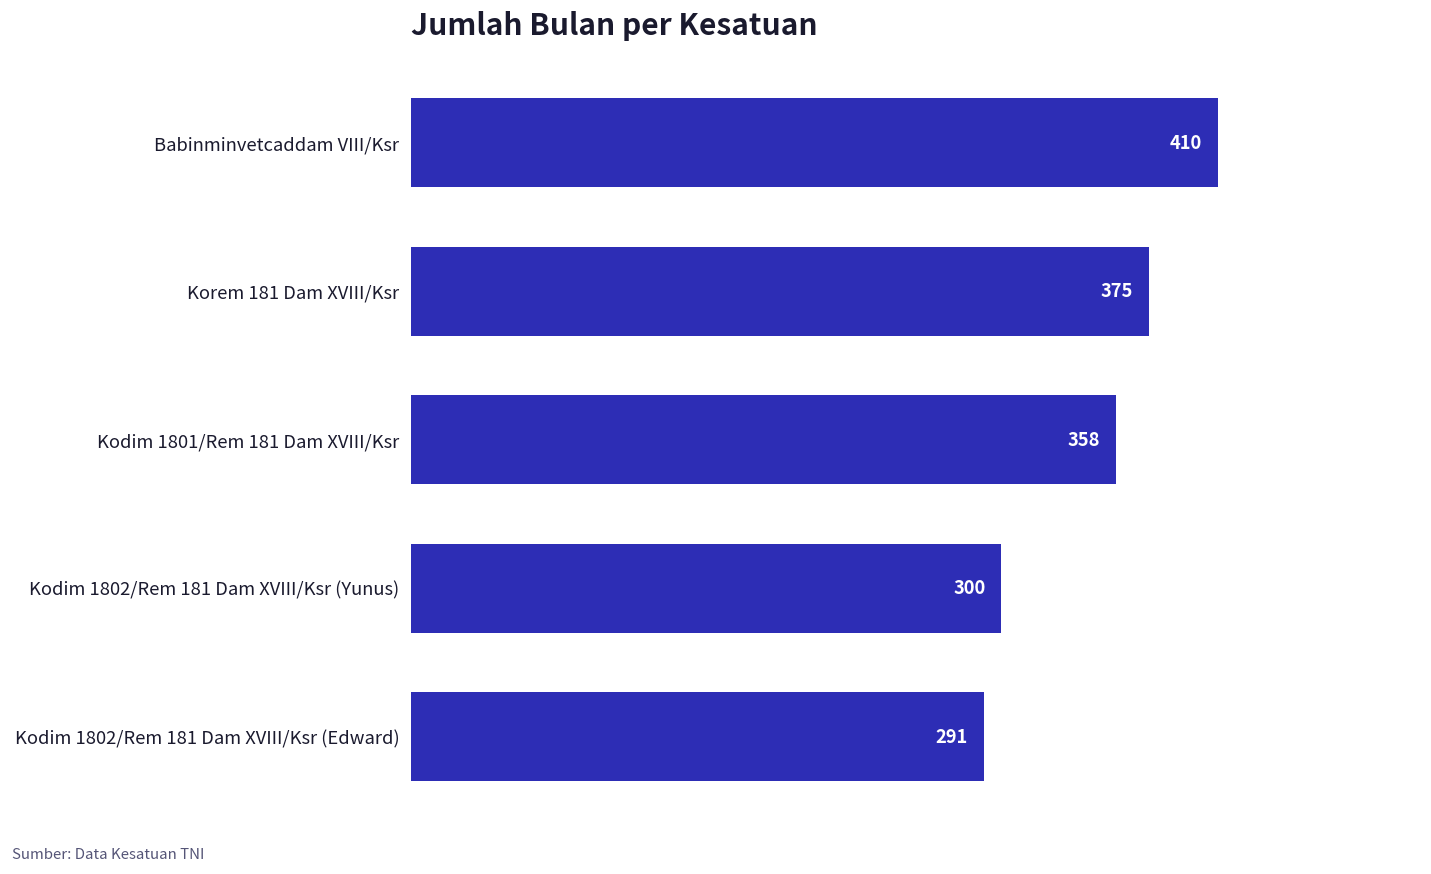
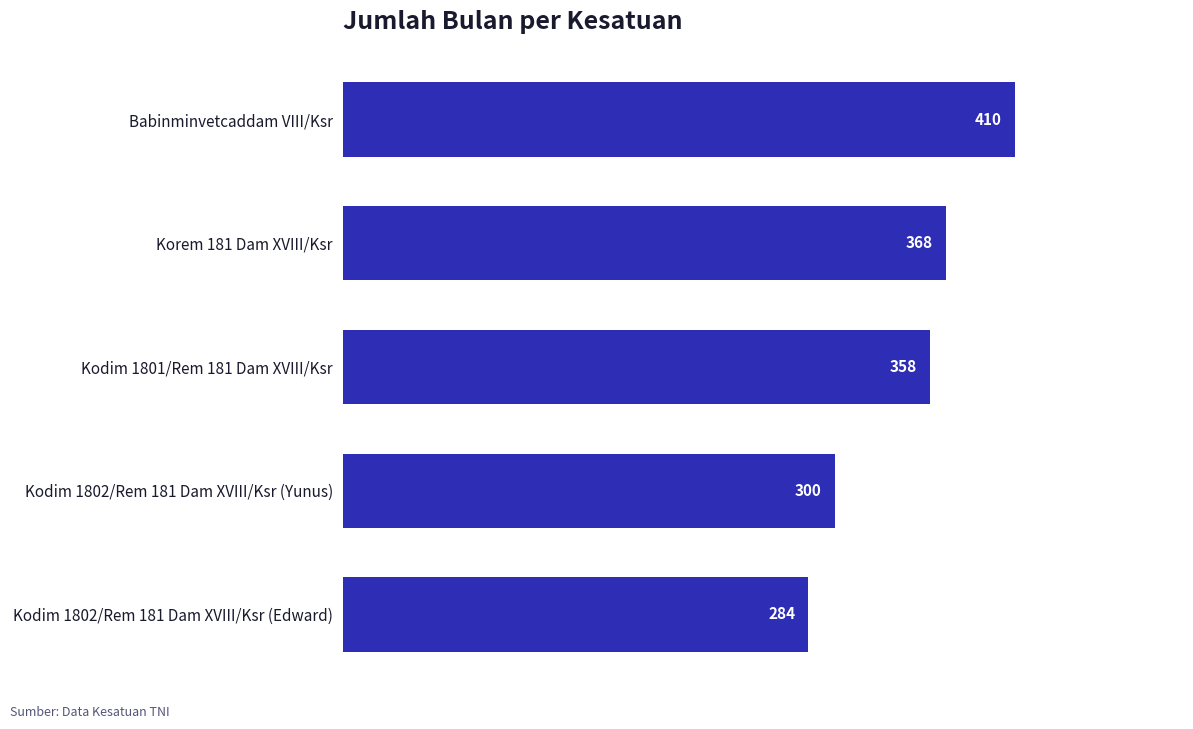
Korem 181 Dam XVIII/Ksr: 375 -> 368
Kodim 1802/Rem 181 Dam XVIII/Ksr (Edward): 291 -> 284
